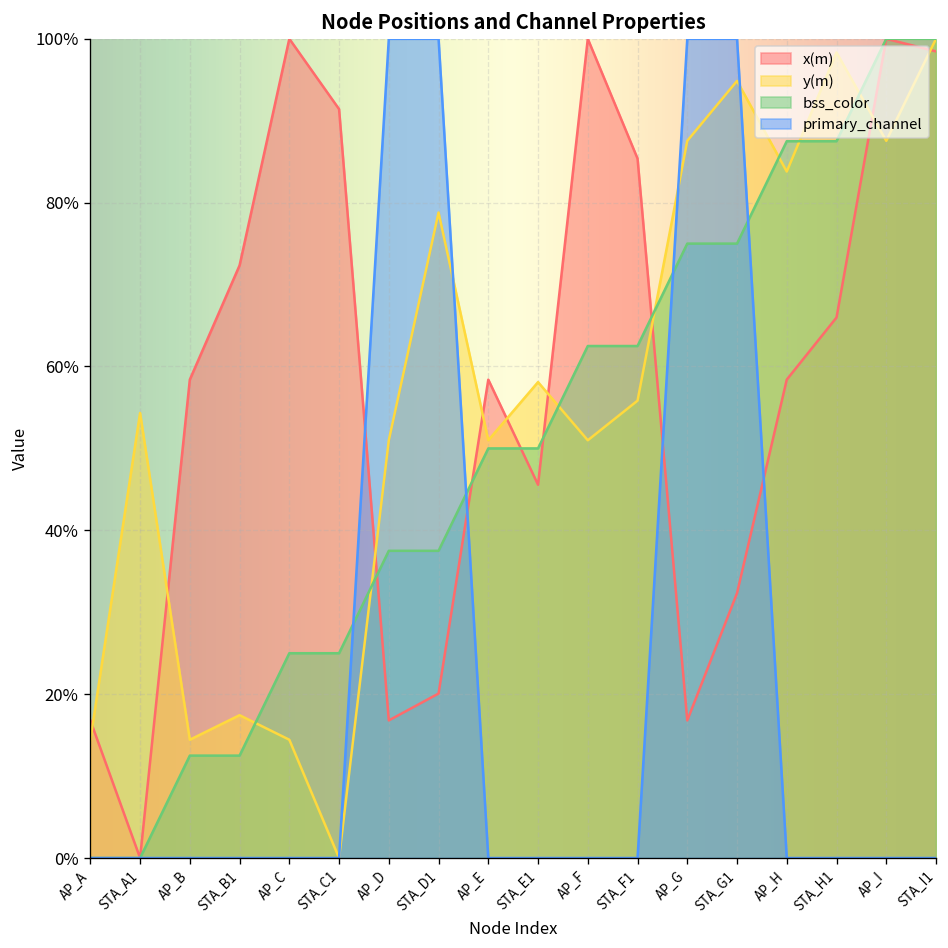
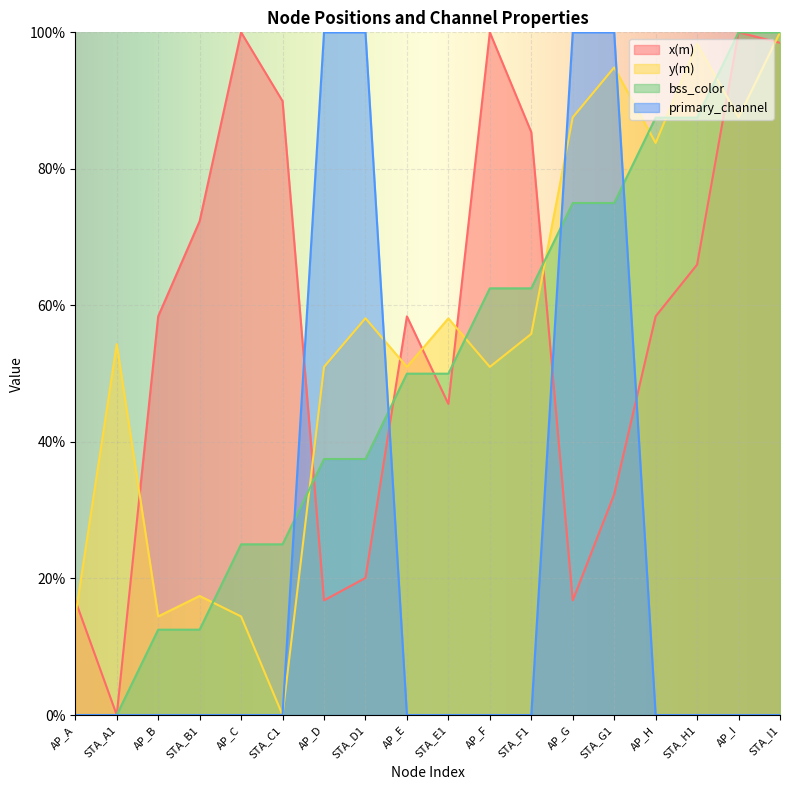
x(m), STA_C1: 91% -> 90%
y(m), STA_D1: 79% -> 58%
